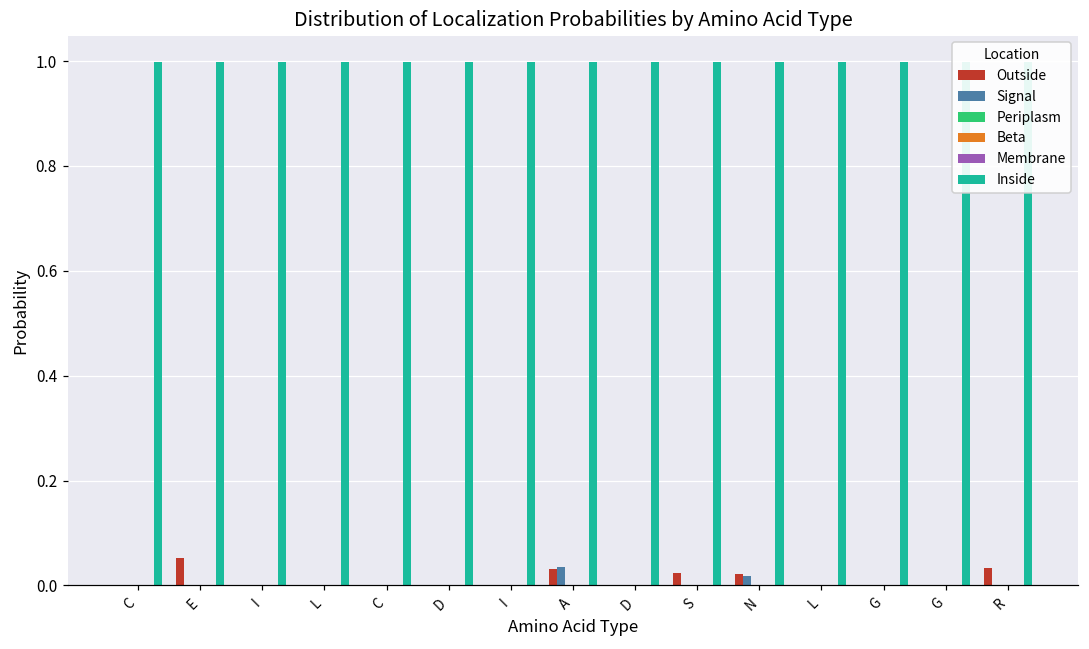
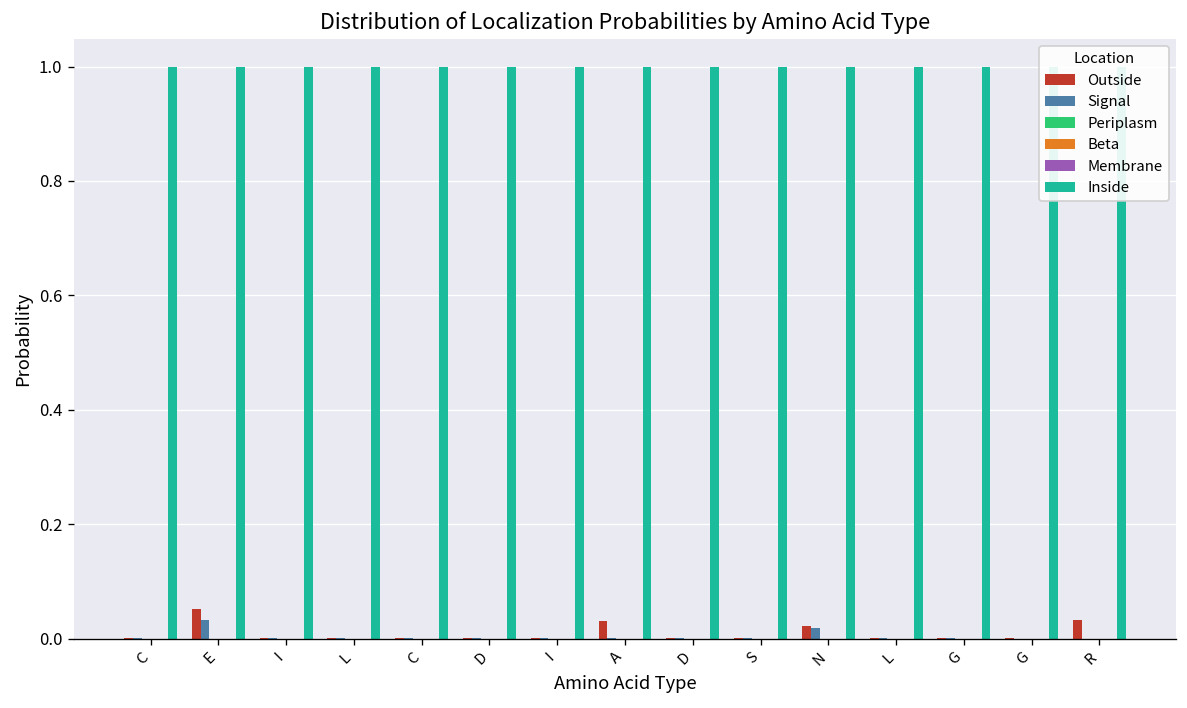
Signal, E: 0.00 -> 0.03
Signal, A: 0.03 -> 0.00
Outside, S: 0.02 -> 0.00
